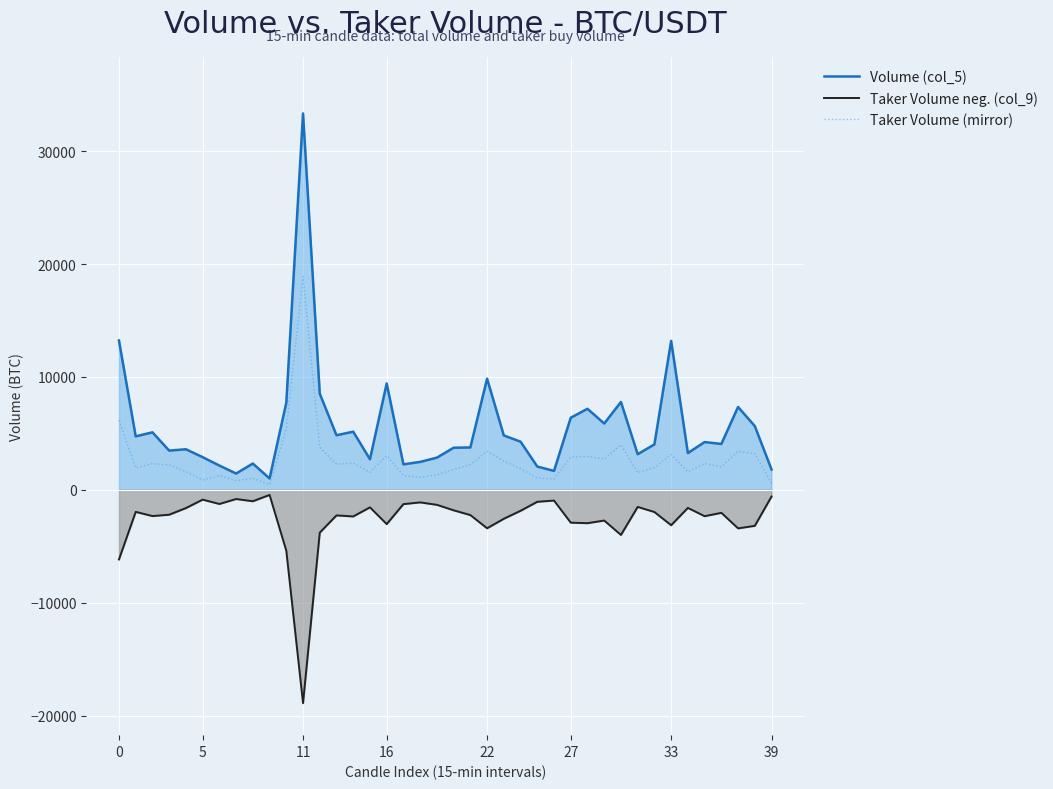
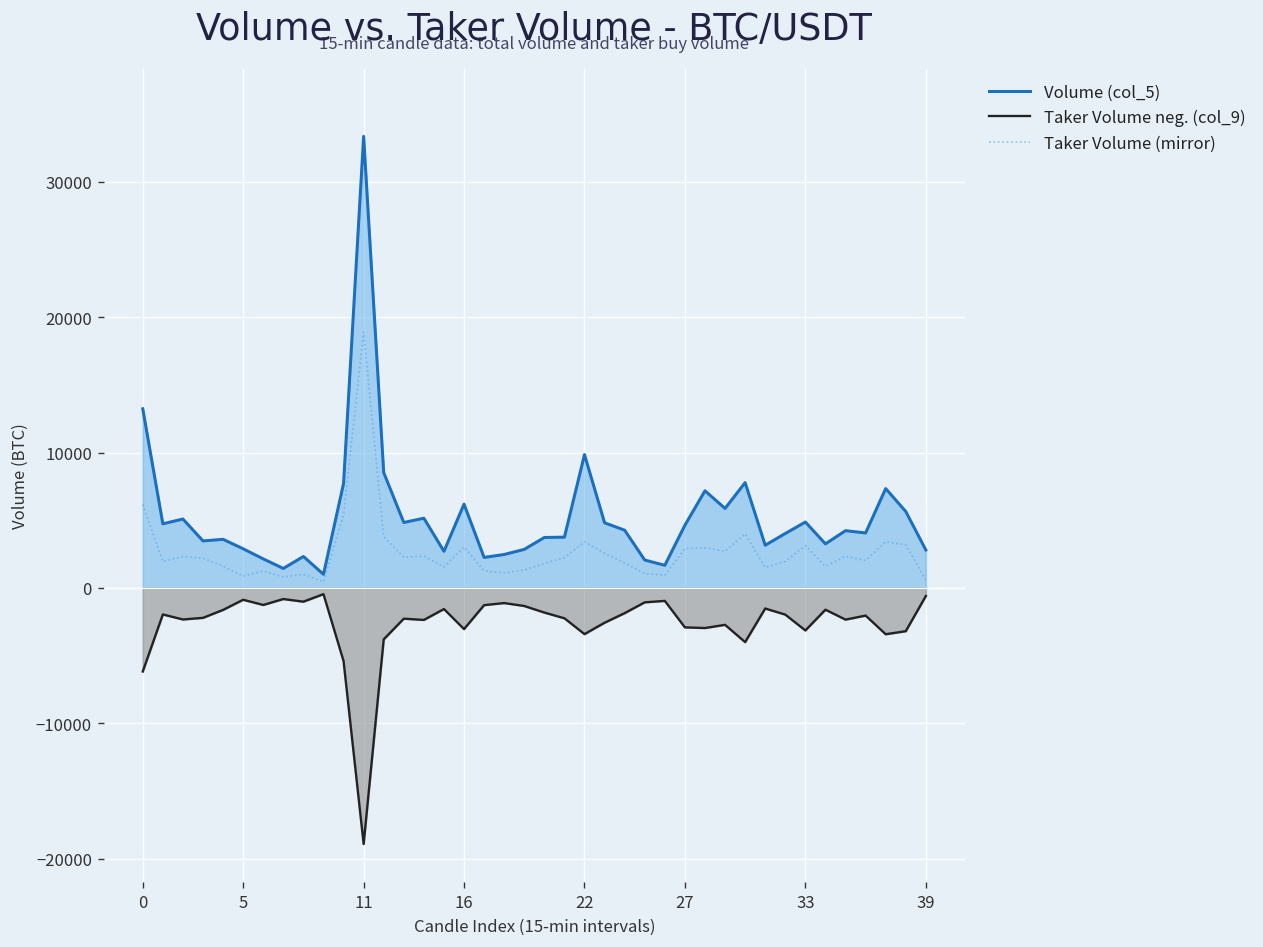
Volume (col_5), 16: 9400 -> 6200
Volume (col_5), 27: 6400 -> 4600
Volume (col_5), 33: 13200 -> 4900
Volume (col_5), 39: 1800 -> 2800
